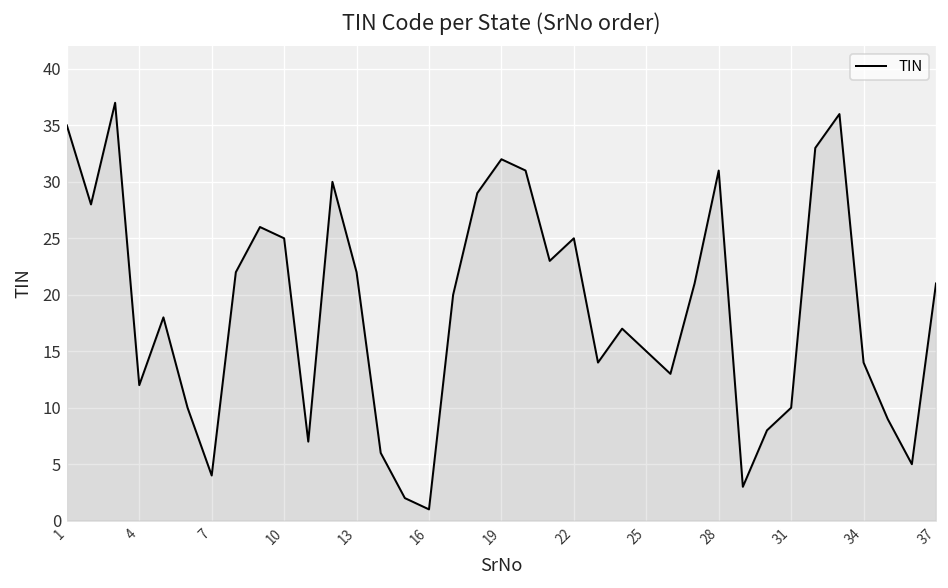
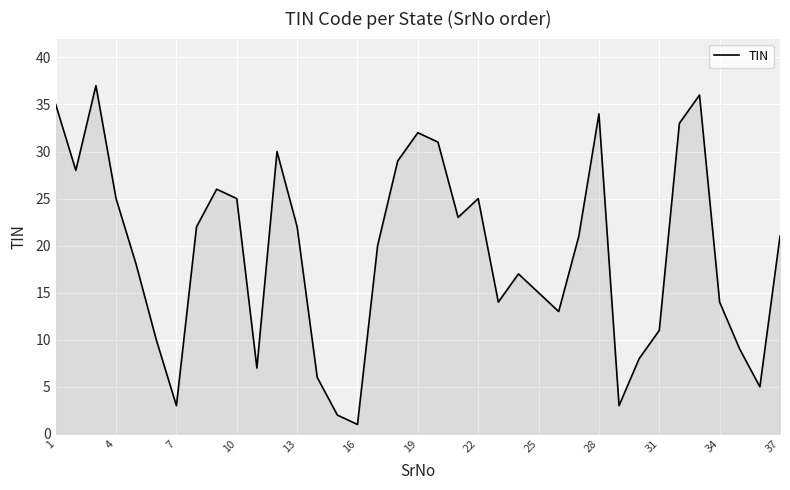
4: 12 -> 25
7: 4 -> 3
28: 31 -> 34
31: 10 -> 11
